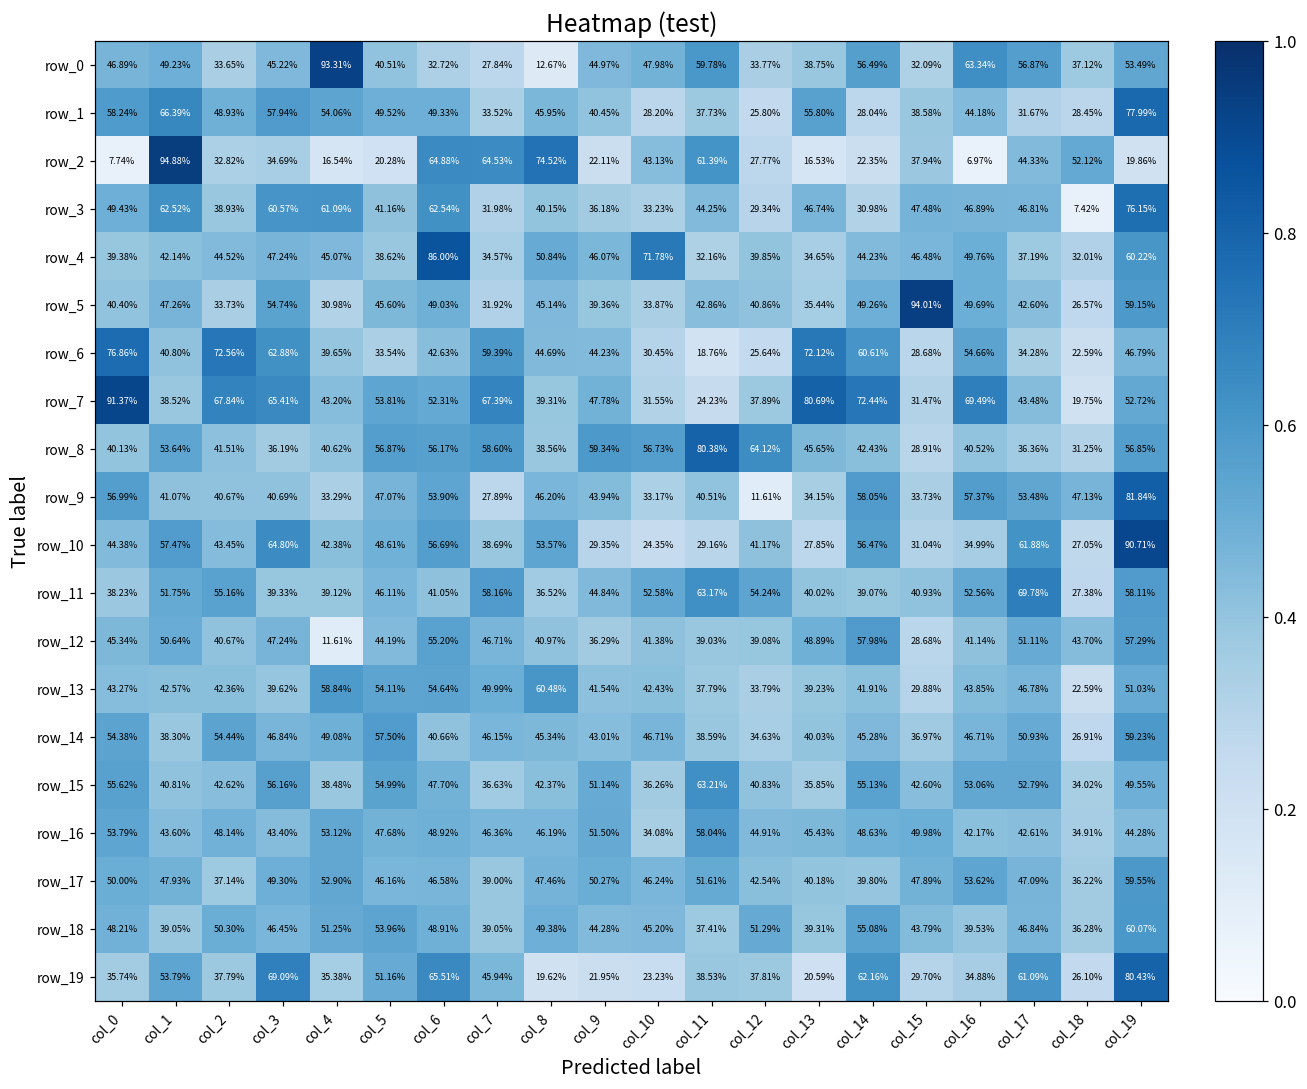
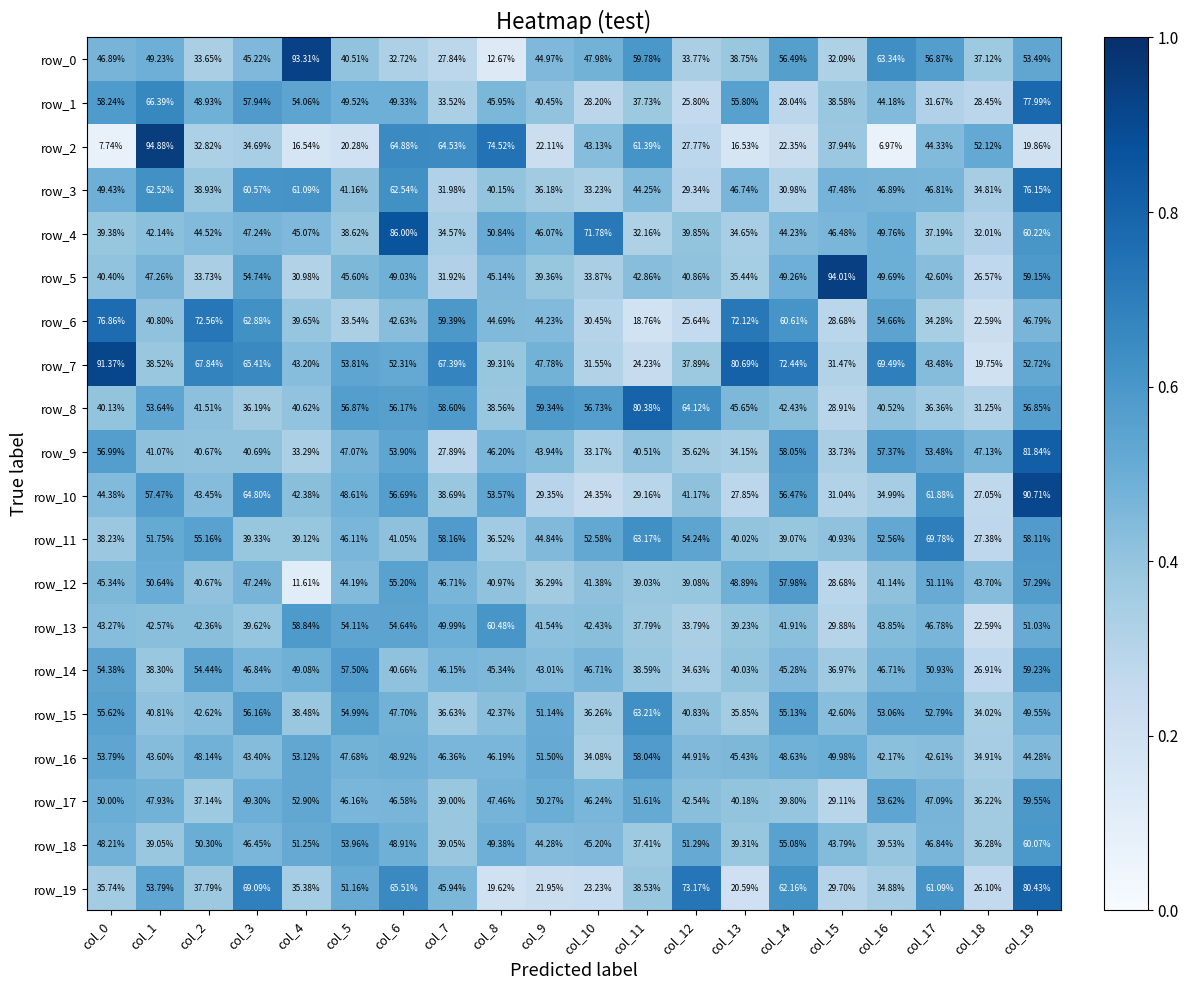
row_3, col_18: 7.42% -> 34.81%
row_9, col_12: 11.61% -> 35.62%
row_17, col_15: 47.89% -> 29.11%
row_19, col_12: 37.81% -> 73.17%
